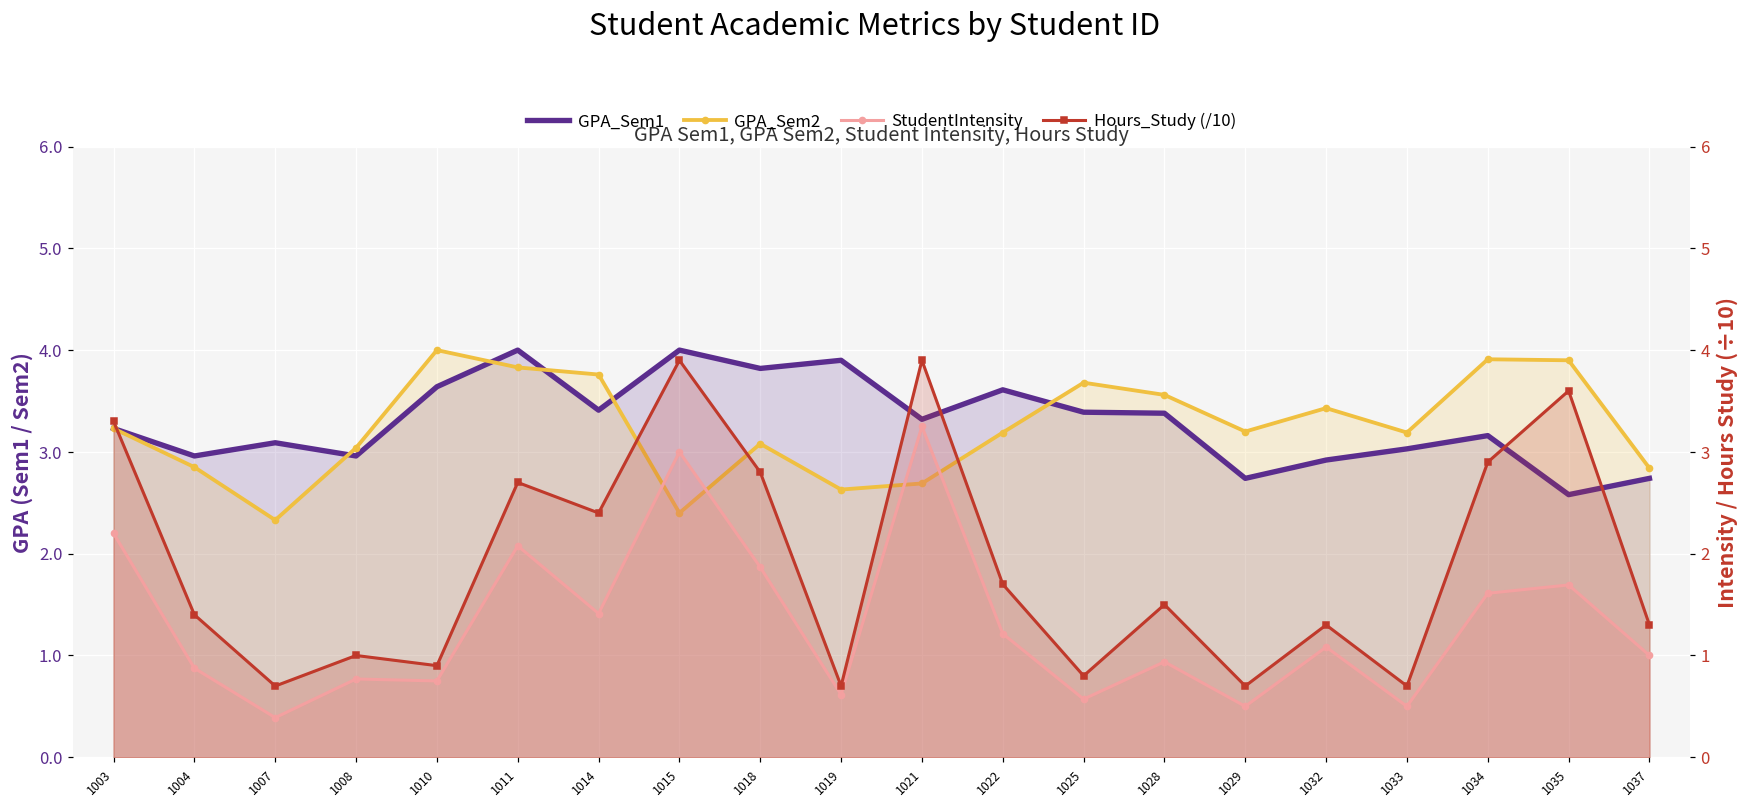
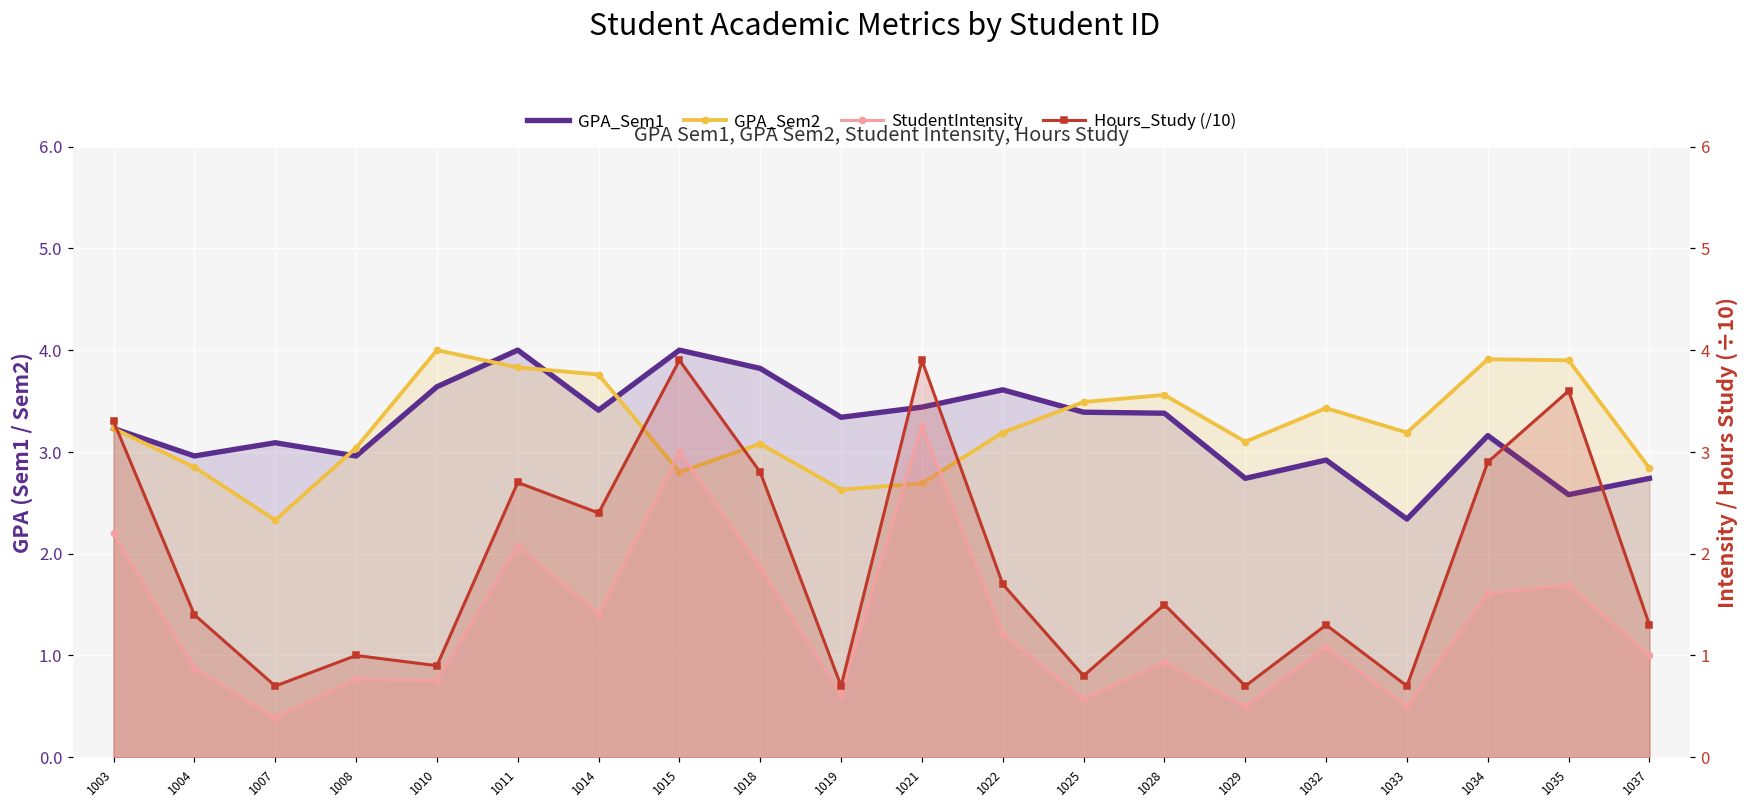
GPA_Sem2, 1015: 2.4 -> 2.8
GPA_Sem1, 1019: 3.9 -> 3.3
GPA_Sem1, 1021: 3.3 -> 3.4
GPA_Sem2, 1025: 3.7 -> 3.5
GPA_Sem2, 1029: 3.2 -> 3.1
GPA_Sem1, 1033: 3.0 -> 2.3
